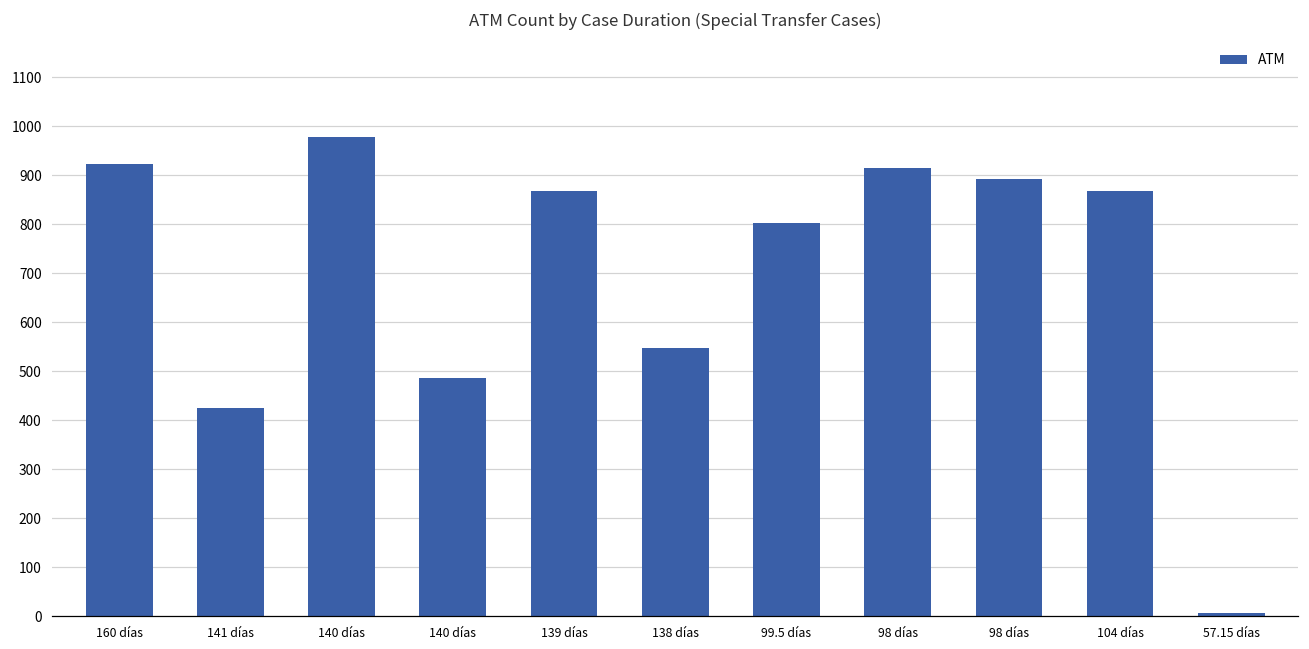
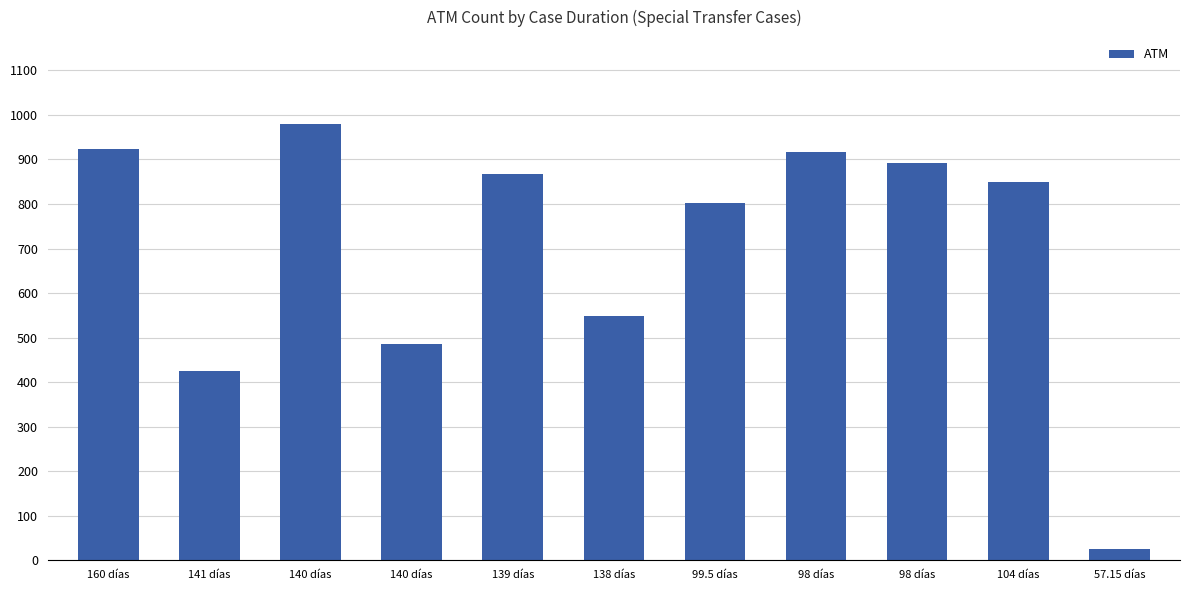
104 días: 870 -> 850
57.15 días: 10 -> 30
